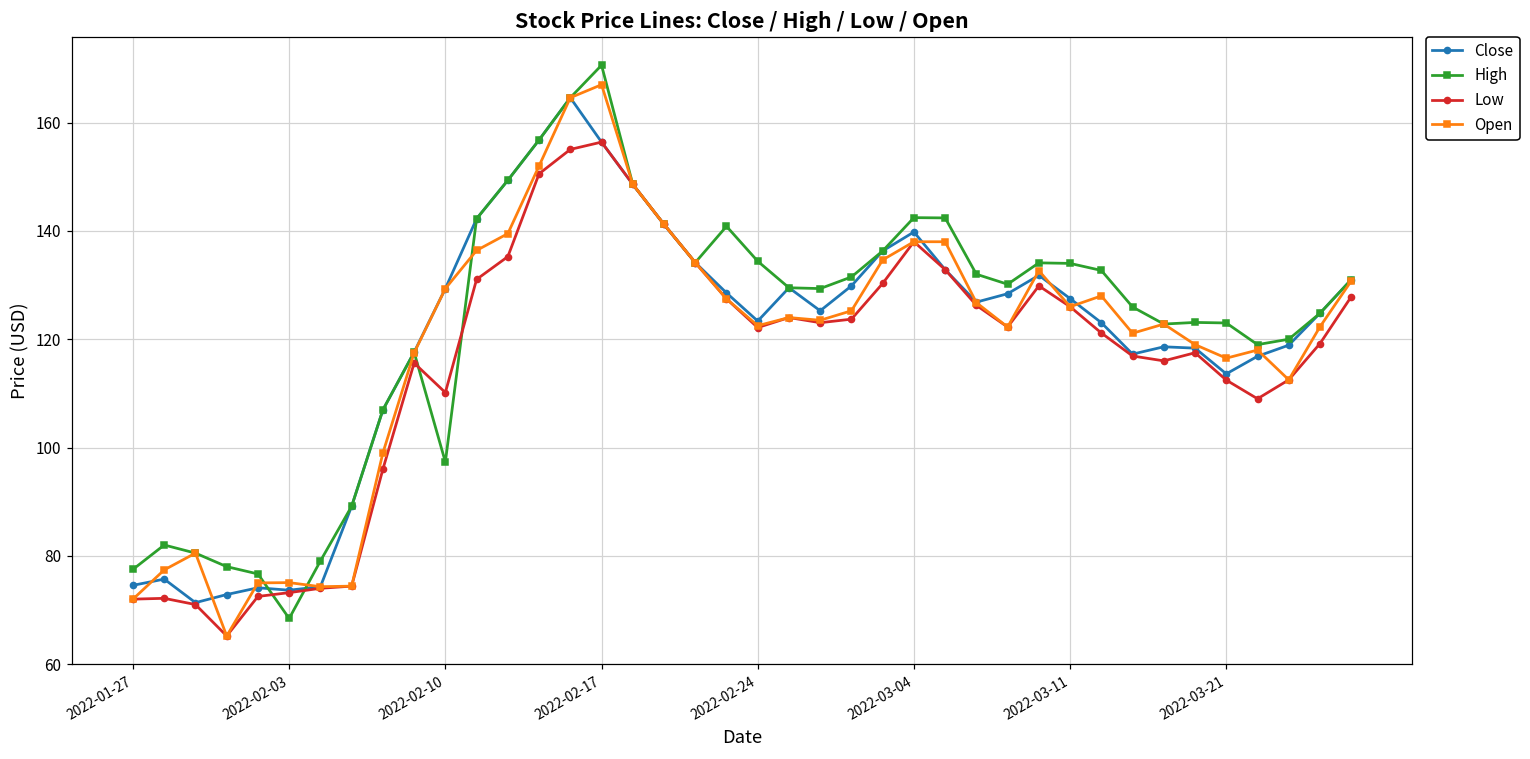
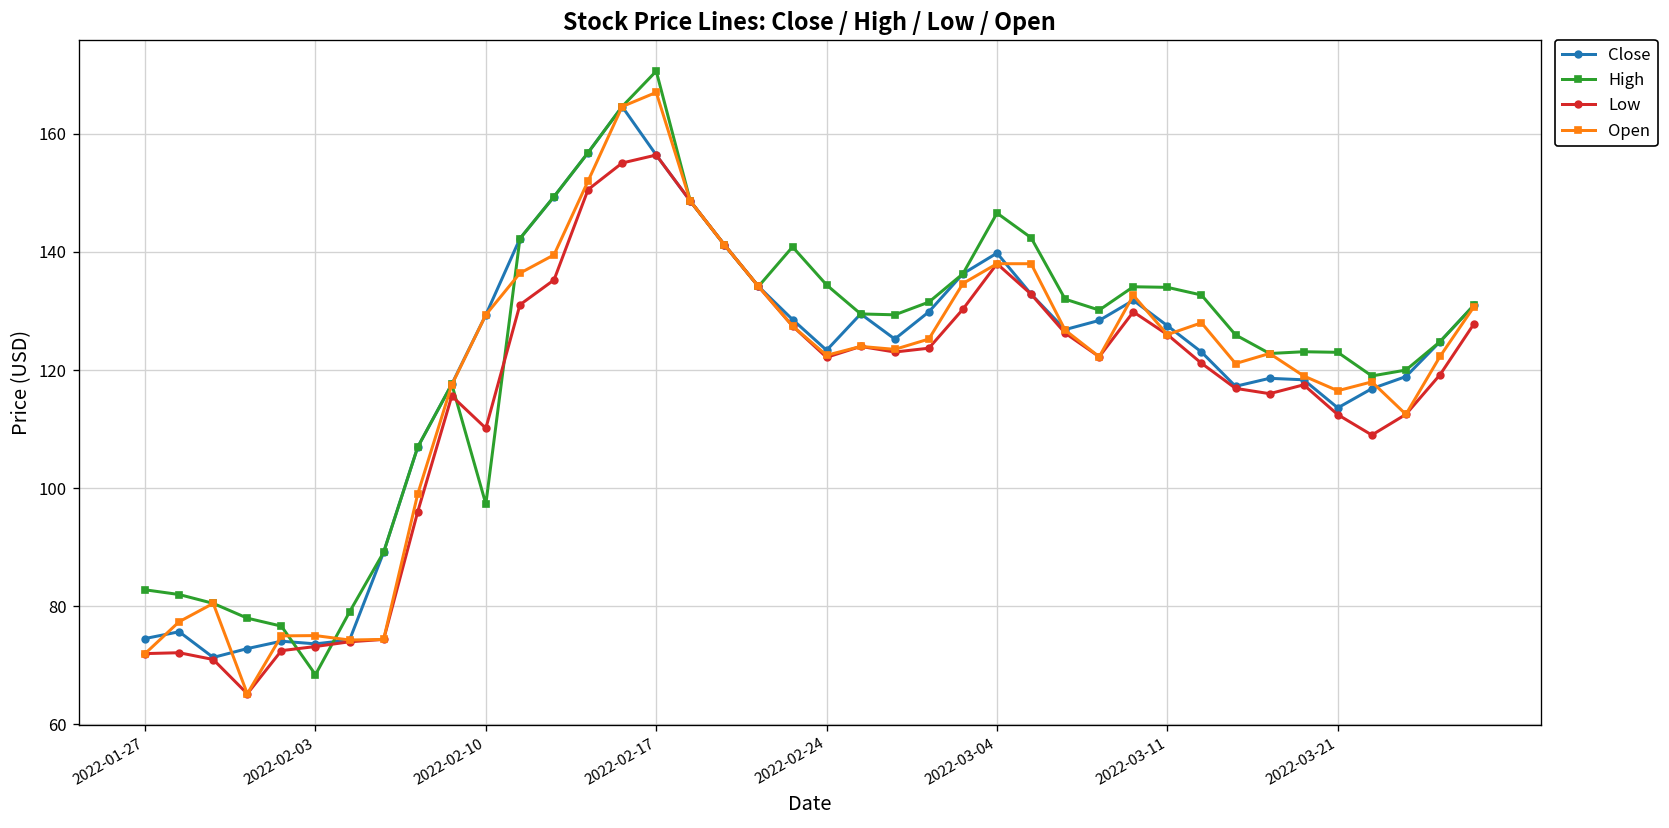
High, 2022-01-27: 78 -> 83
High, 2022-03-04: 142 -> 147
